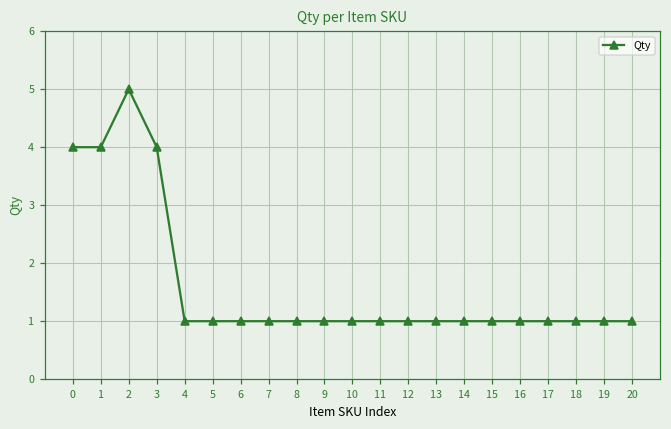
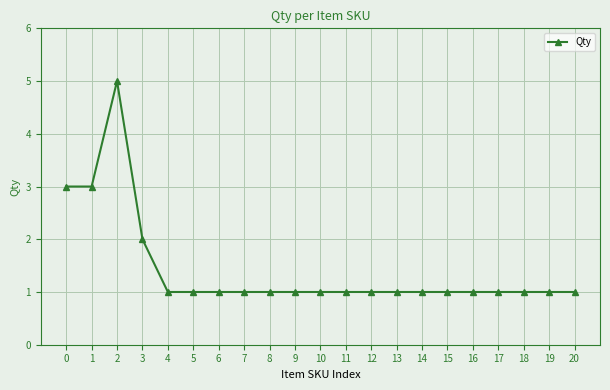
0: 4 -> 3
1: 4 -> 3
3: 4 -> 2
